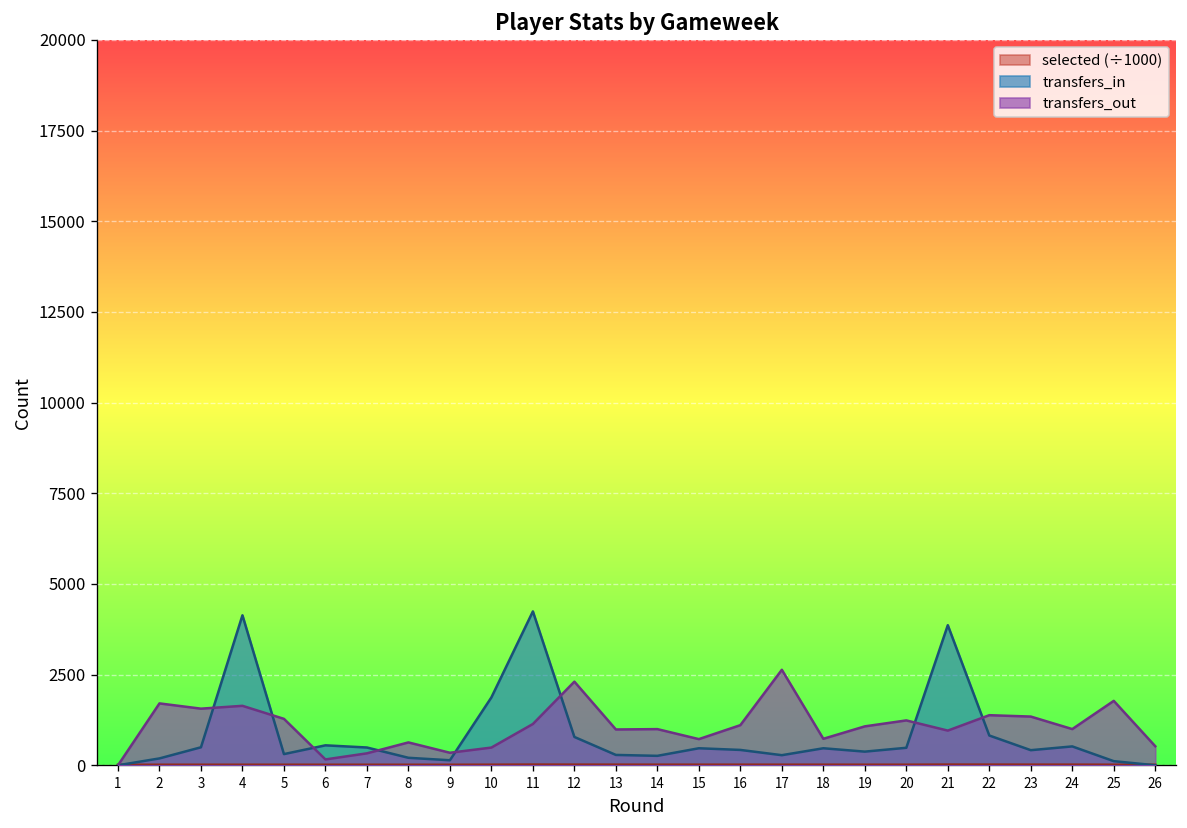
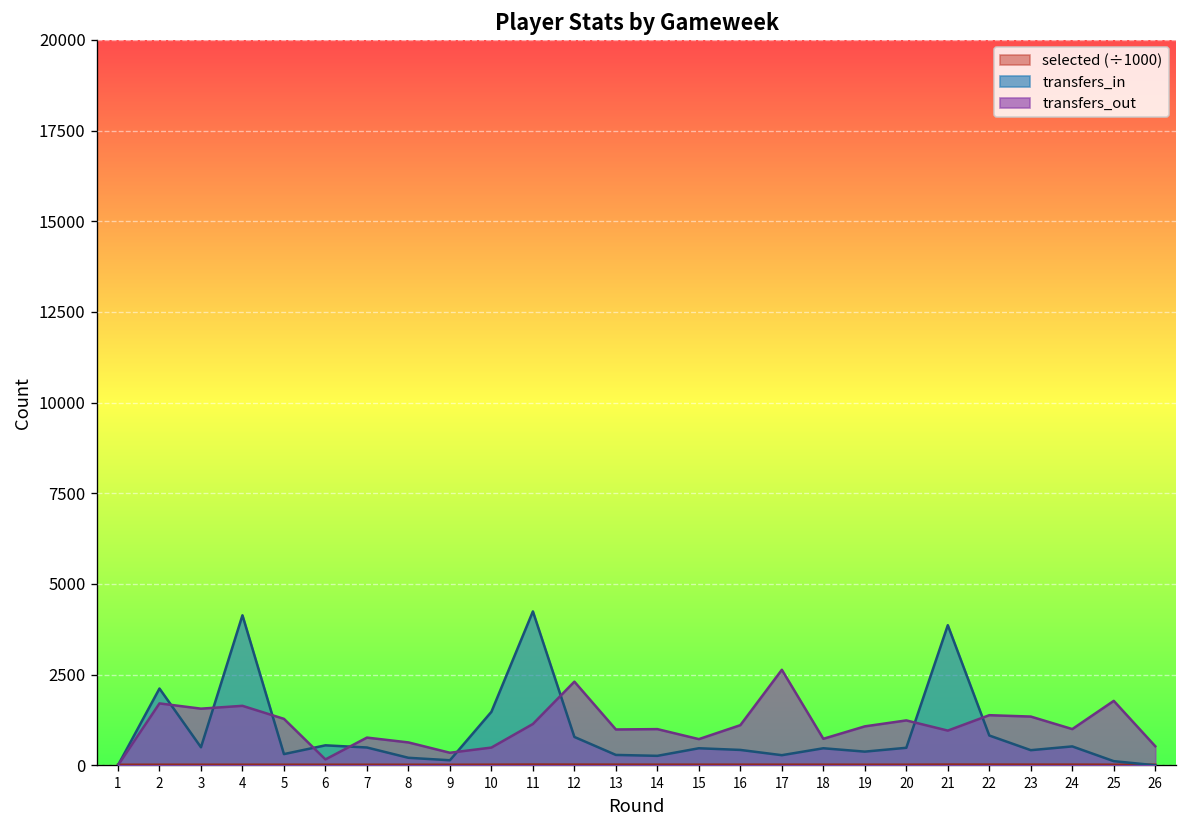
transfers_in, 2: 200 -> 2100
transfers_out, 7: 300 -> 800
transfers_in, 10: 1900 -> 1500
